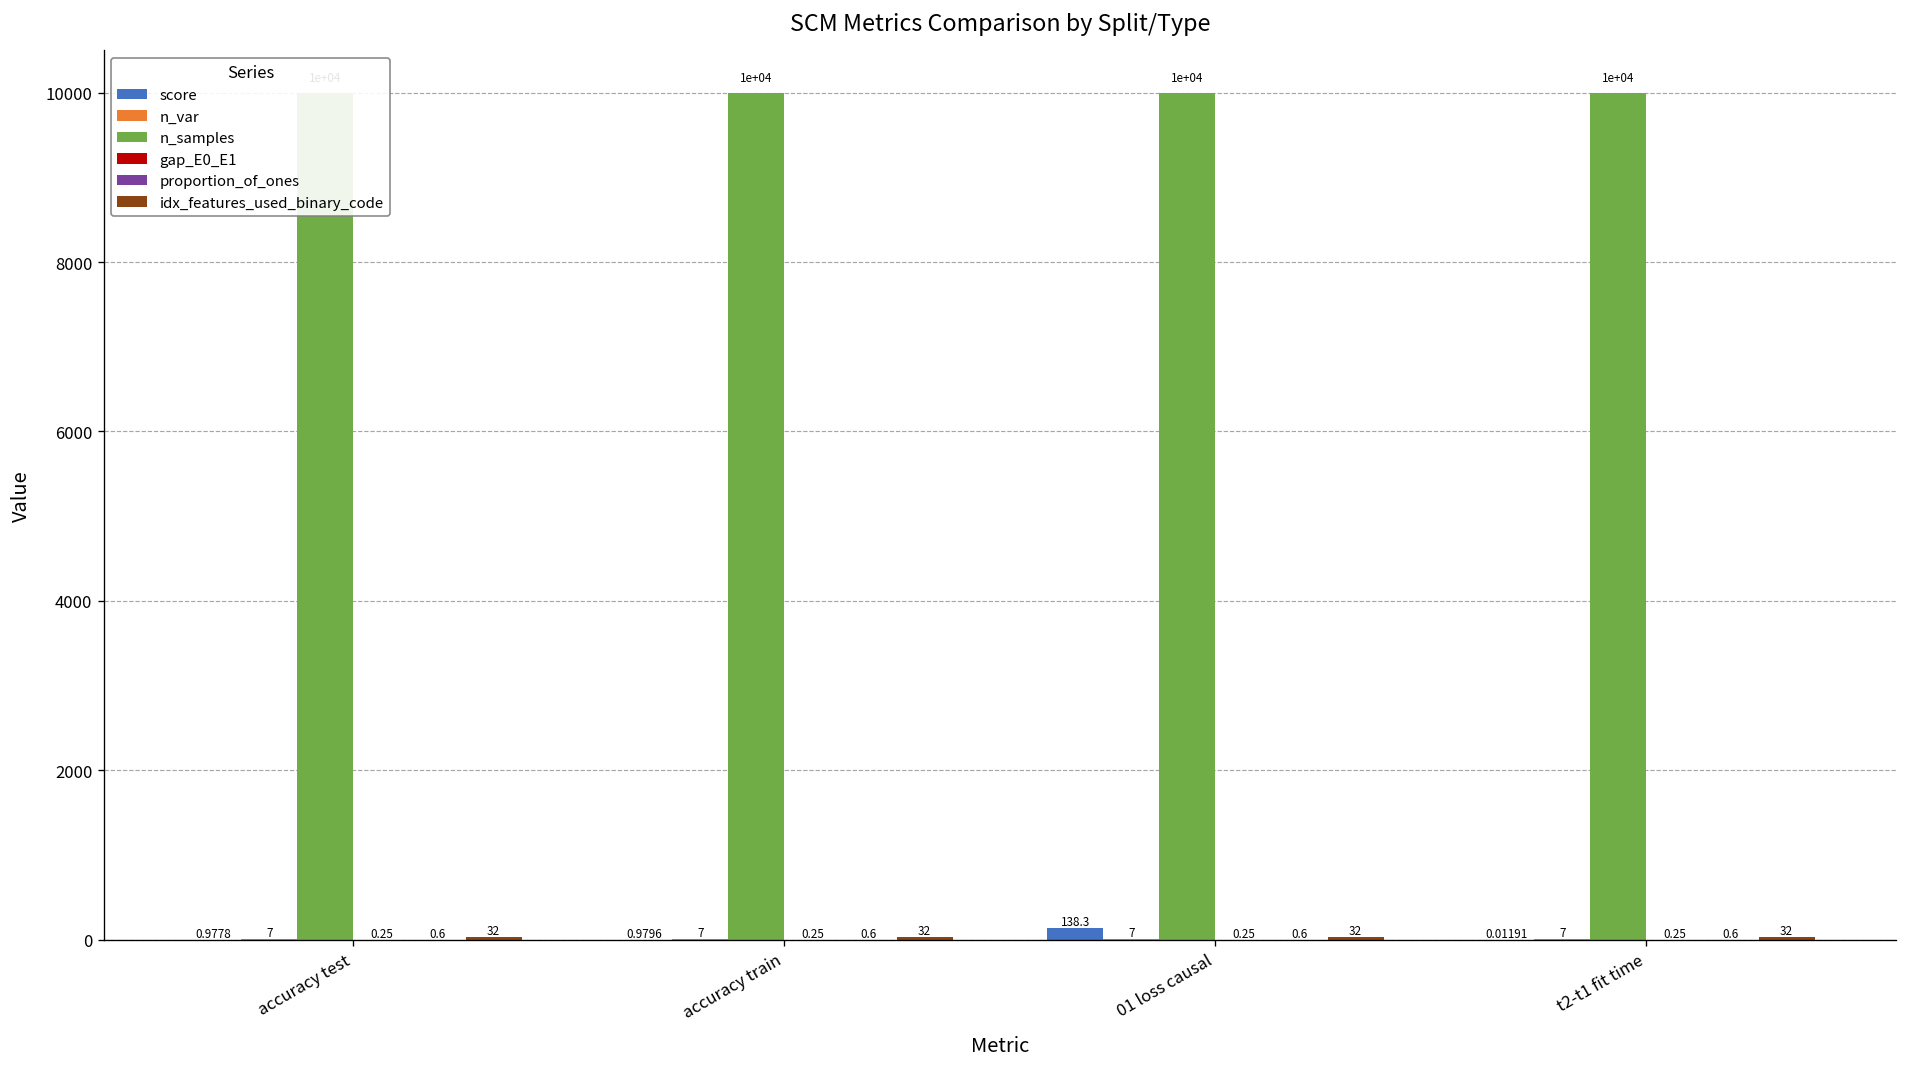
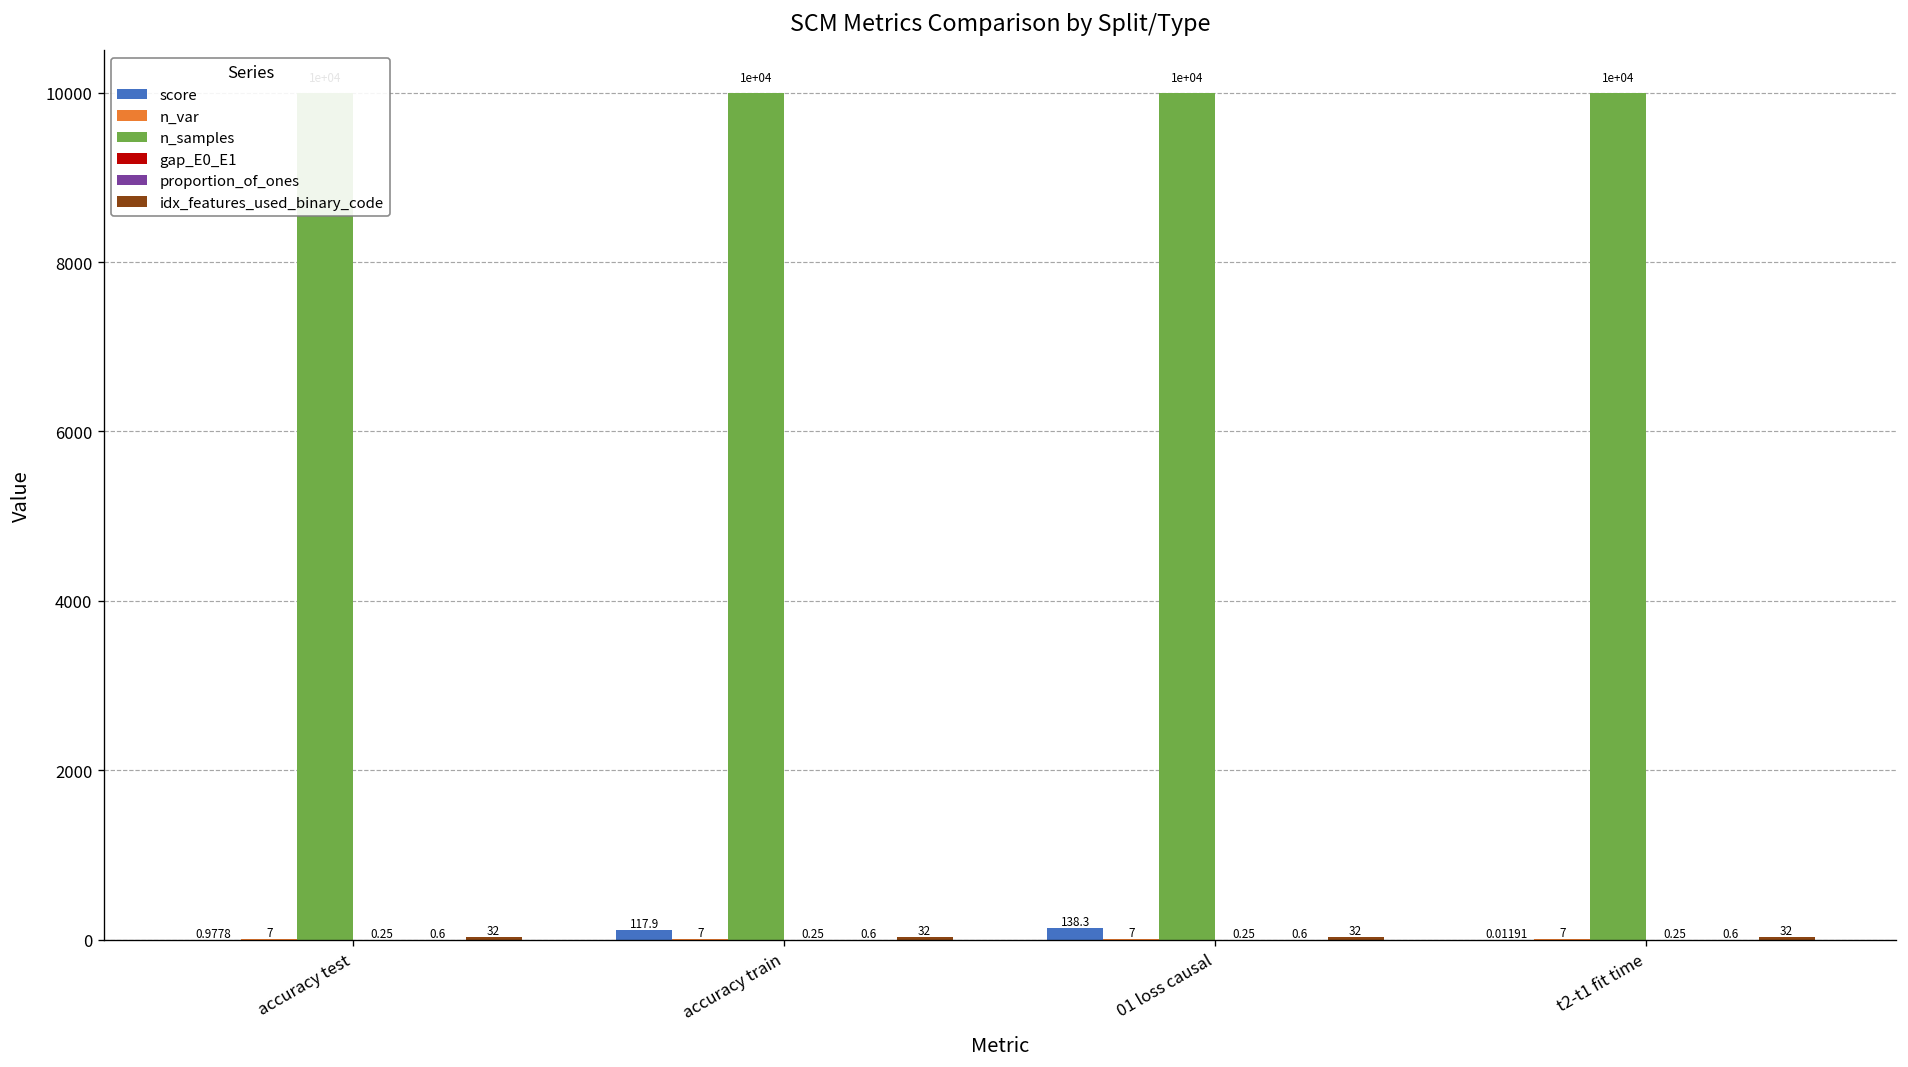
score, accuracy train: 0.9796 -> 117.9
